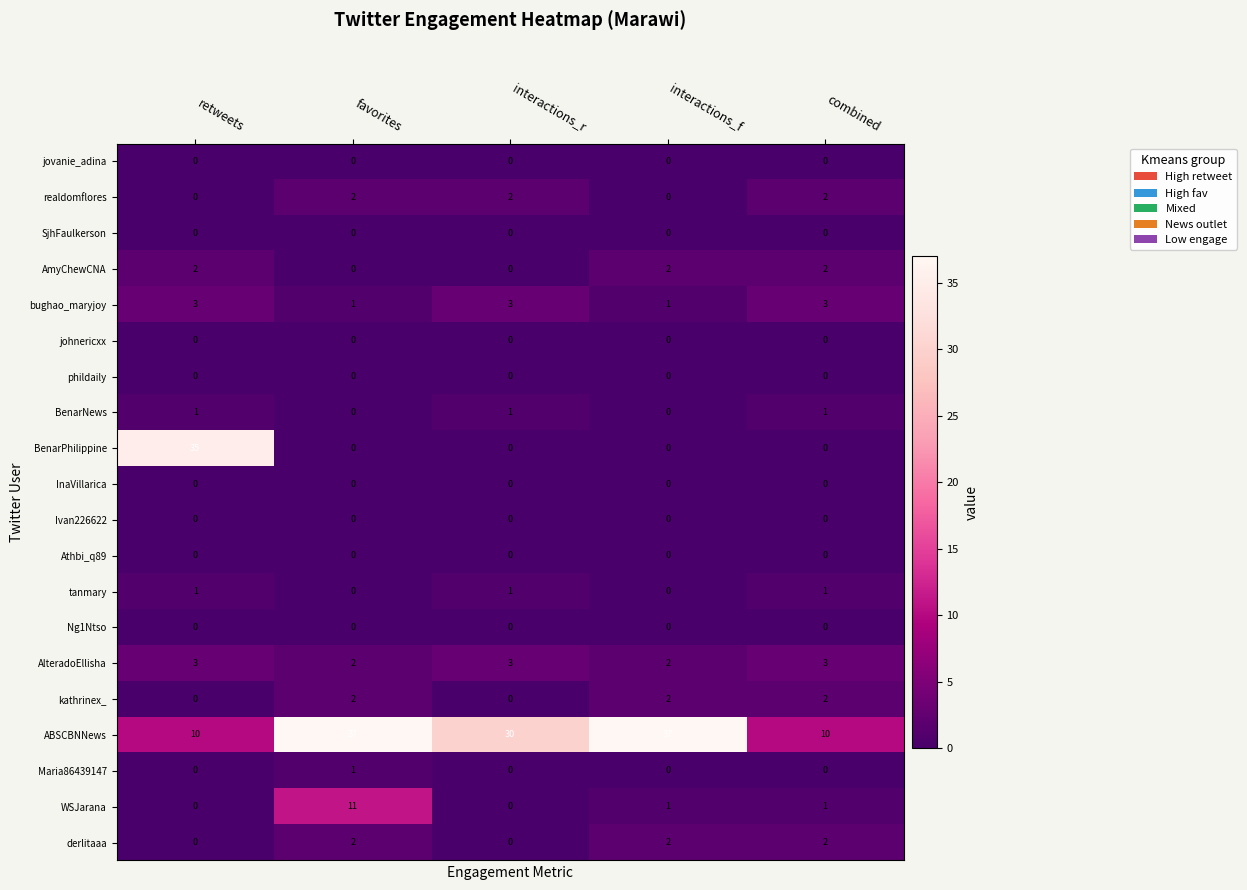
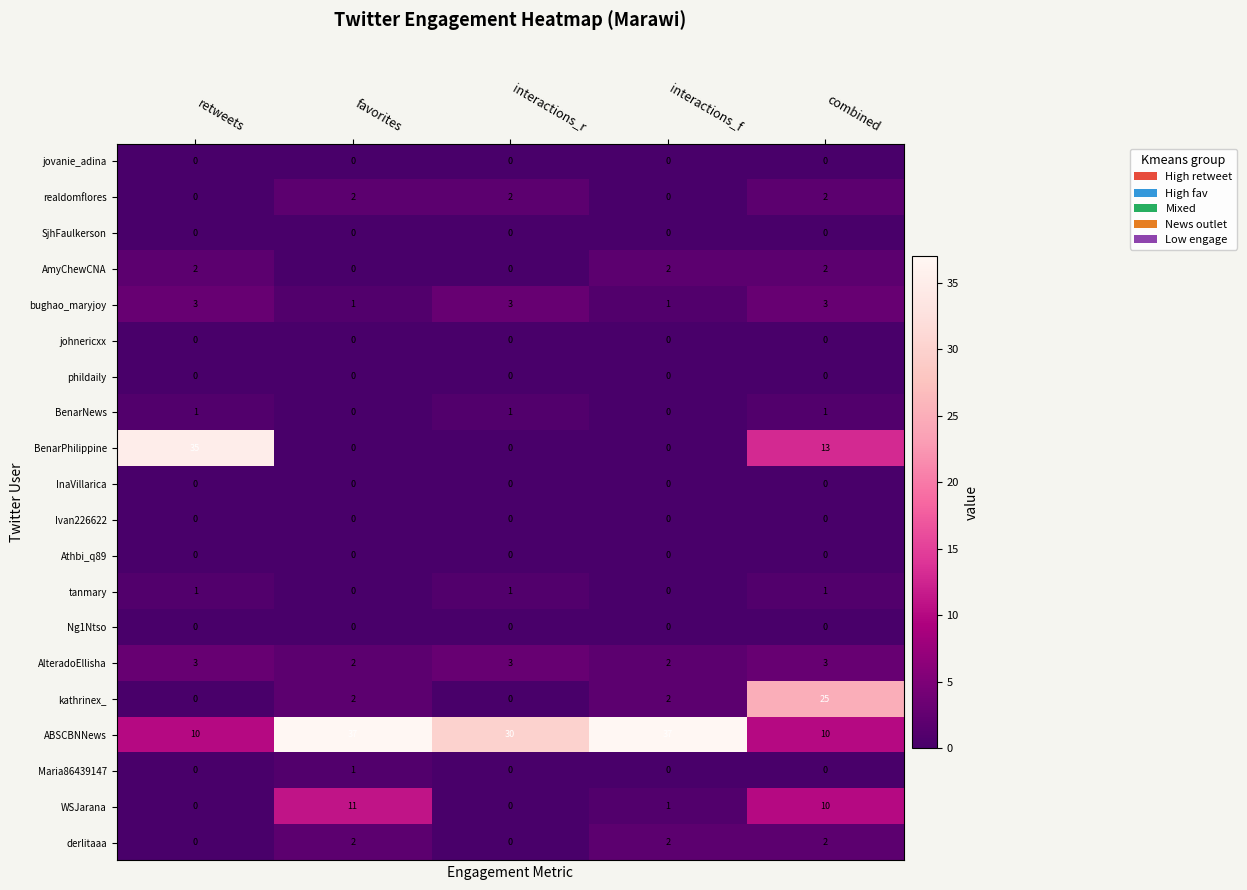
BenarPhilippine, combined: 0 -> 13
kathrinex_, combined: 2 -> 25
WSJarana, combined: 1 -> 10
